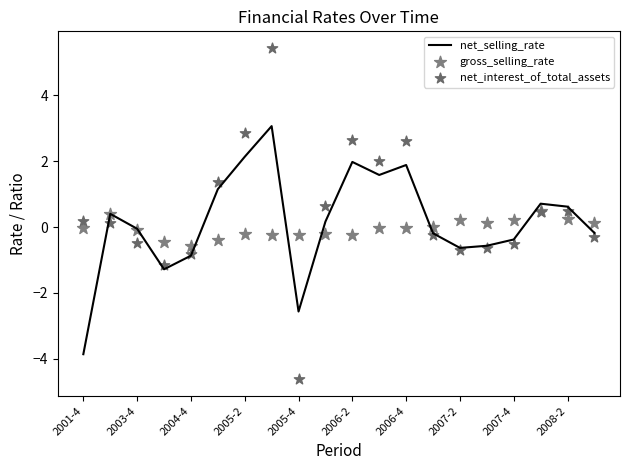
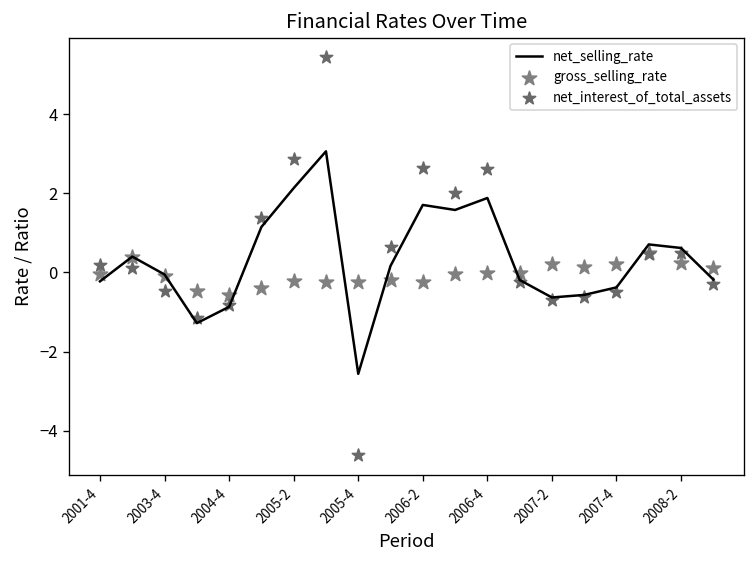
net_selling_rate, 2001-4: -3.9 -> -0.2
net_selling_rate, 2006-2: 2.0 -> 1.7
